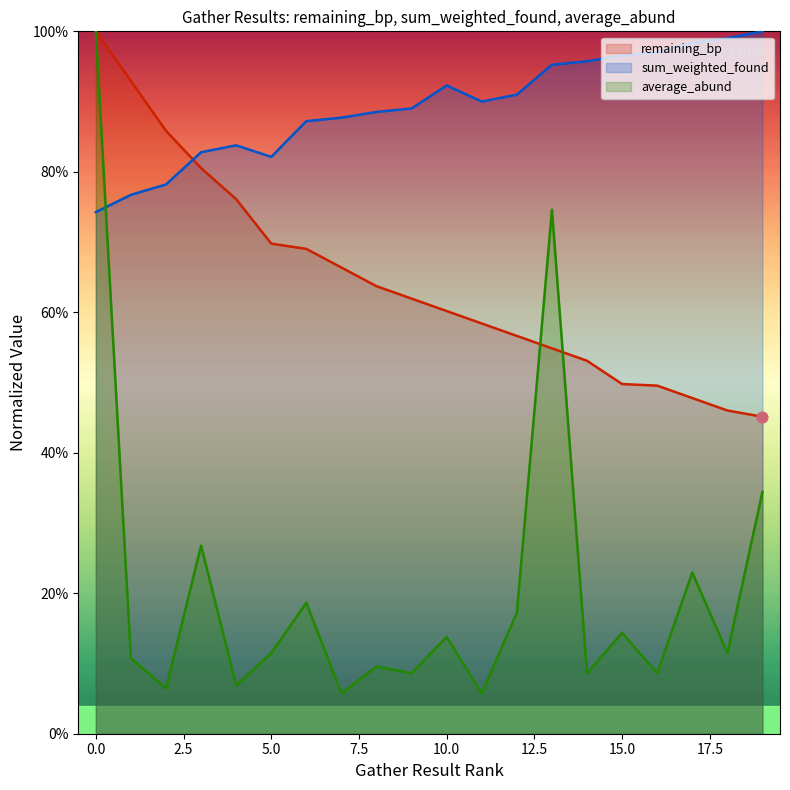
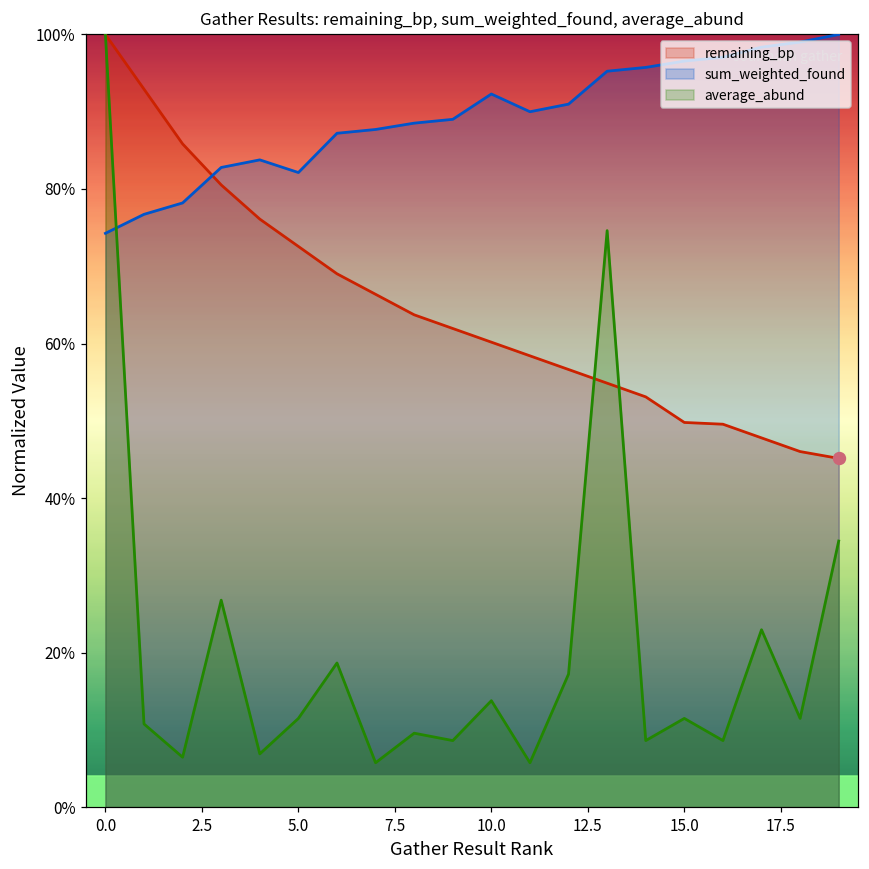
remaining_bp, 5.0: 70% -> 73%
average_abund, 15.0: 14% -> 11%
